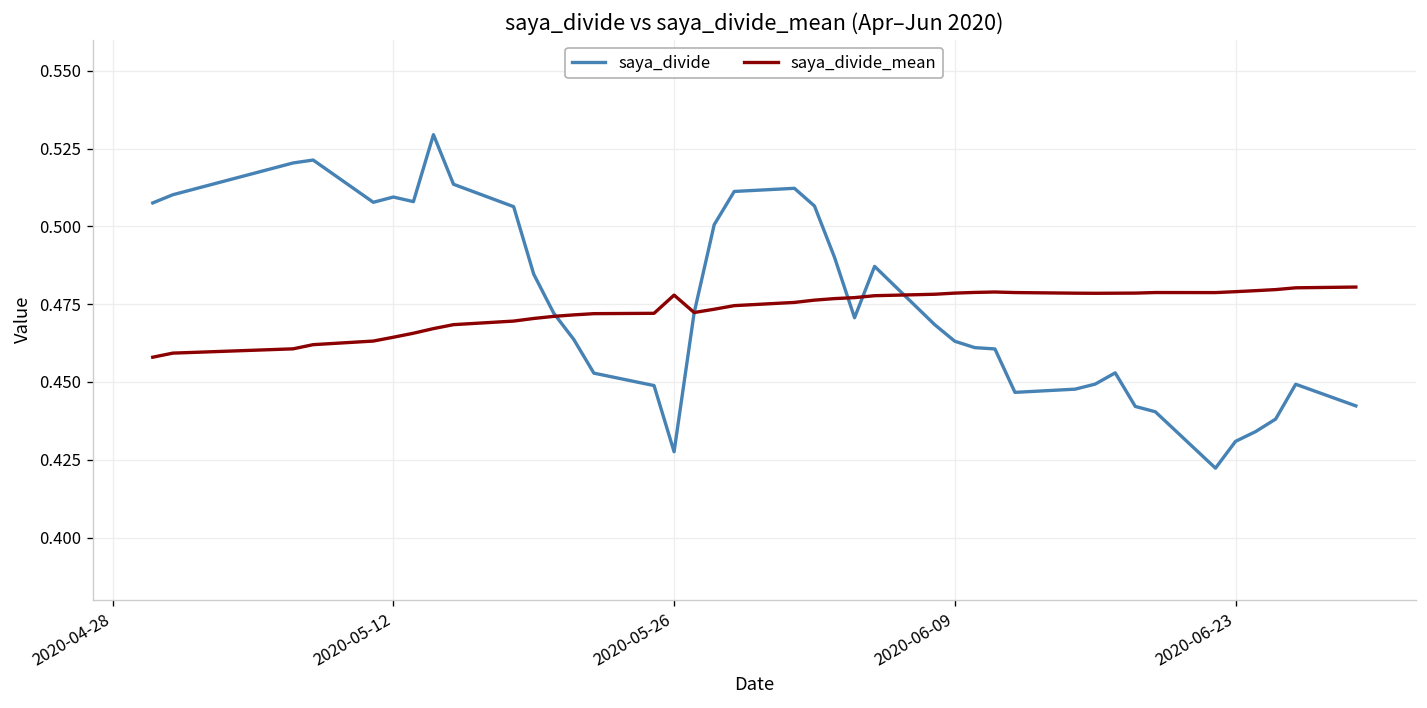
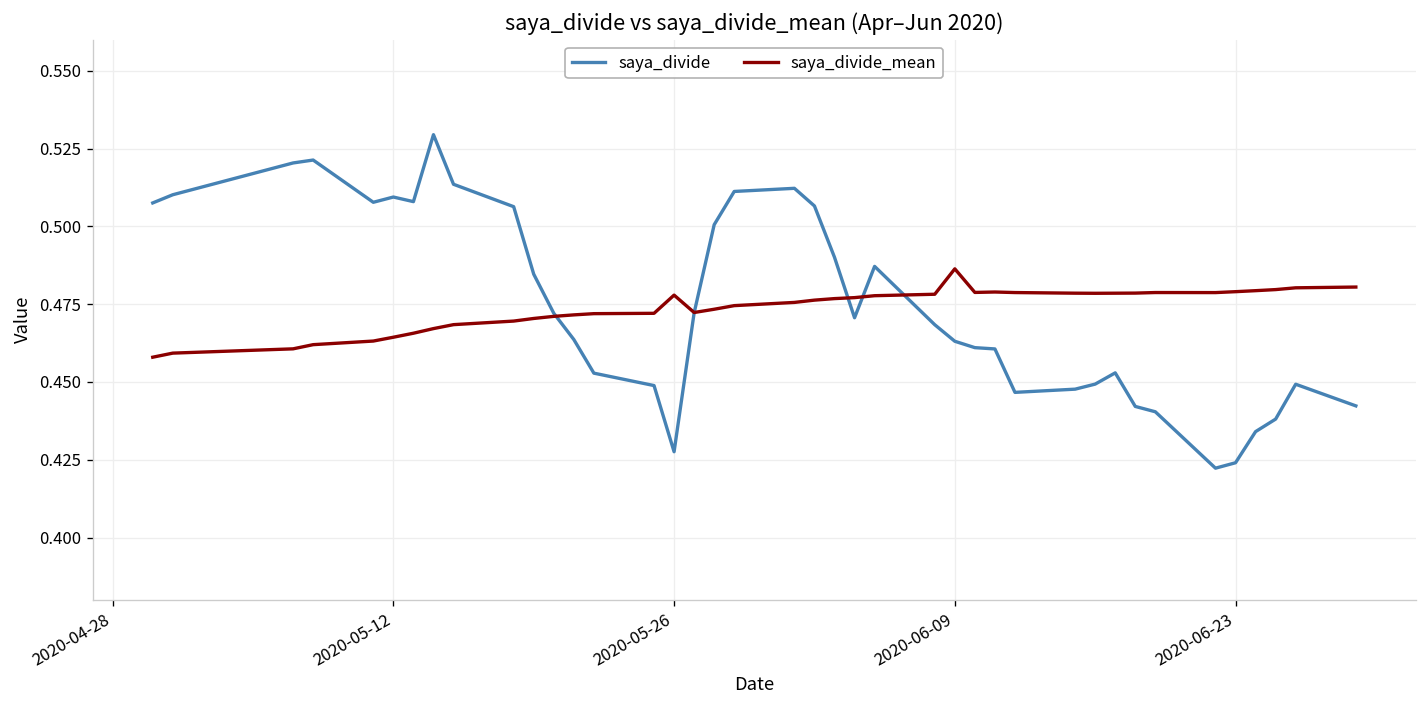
saya_divide_mean, 2020-06-09: 0.479 -> 0.486
saya_divide, 2020-06-23: 0.431 -> 0.424
